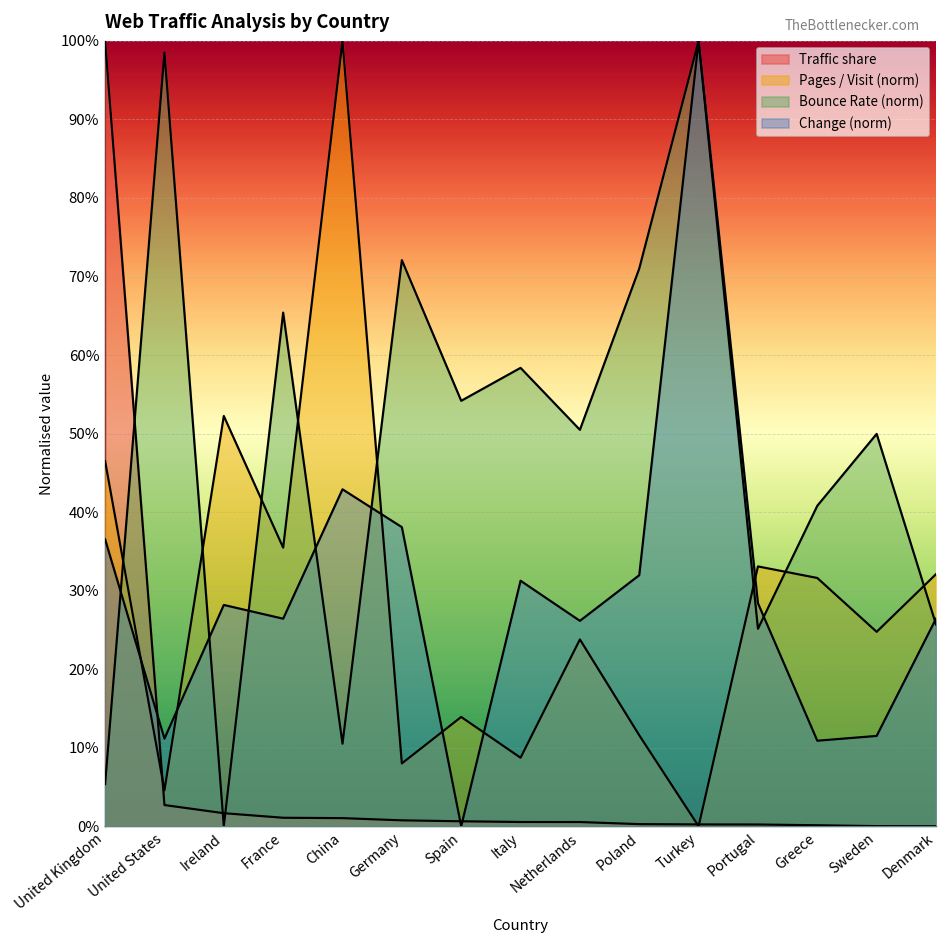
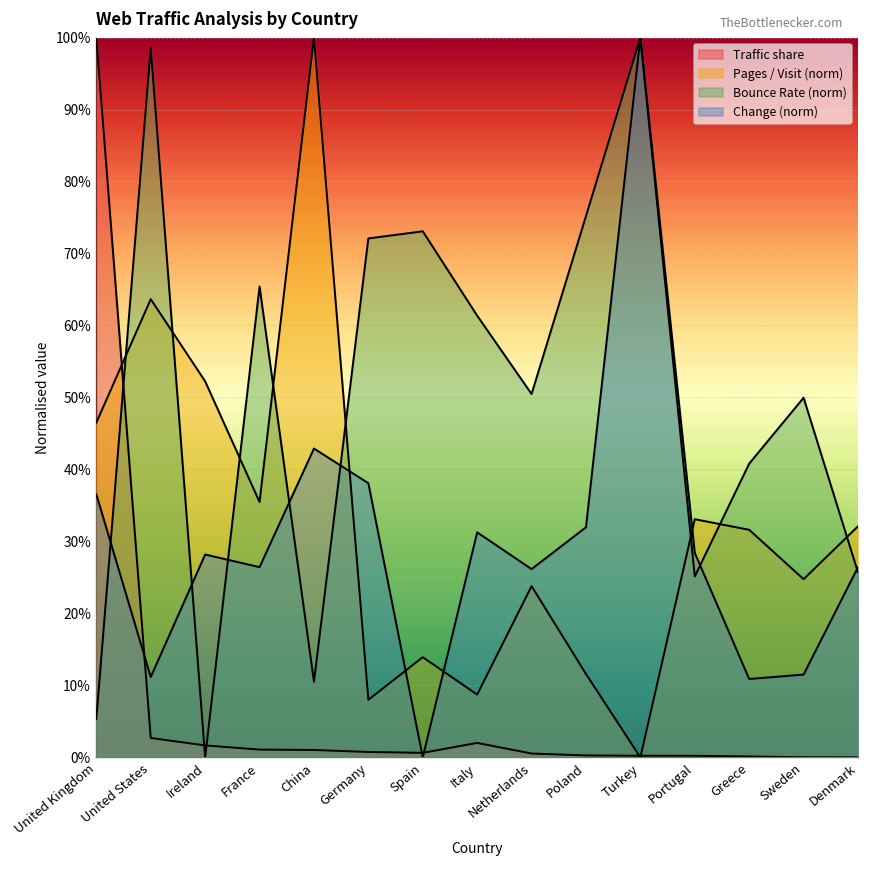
Pages / Visit (norm), United States: 5% -> 64%
Bounce Rate (norm), Spain: 54% -> 73%
Traffic share, Italy: 1% -> 2%
Bounce Rate (norm), Italy: 58% -> 61%
Bounce Rate (norm), Poland: 71% -> 75%
